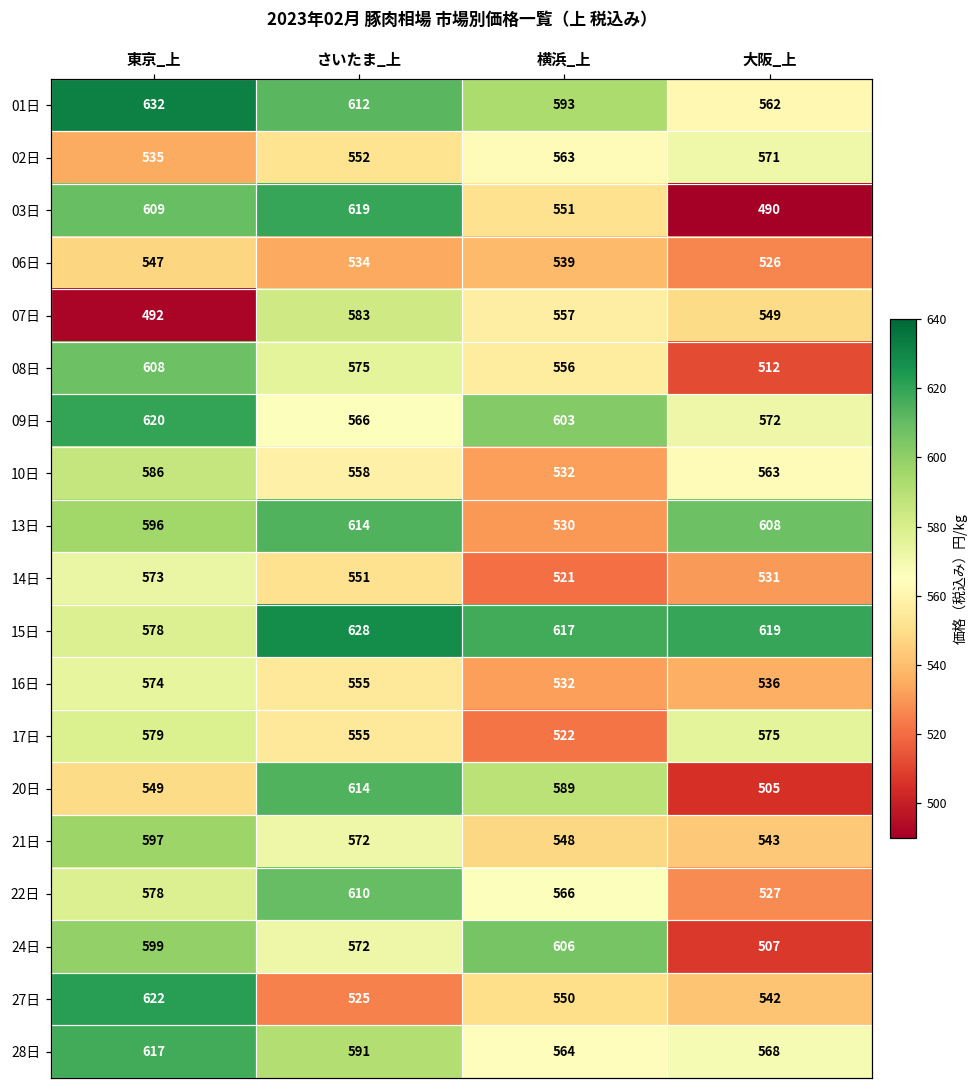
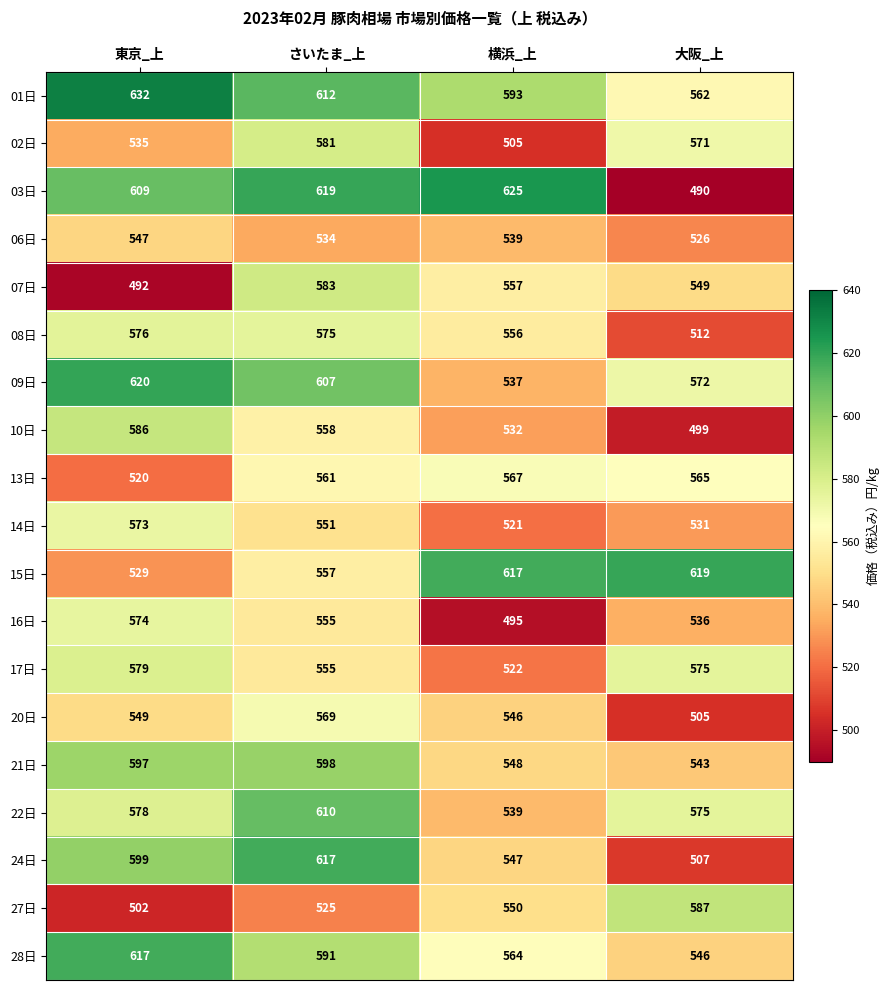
02日, さいたま_上: 552 -> 581
02日, 横浜_上: 563 -> 505
03日, 横浜_上: 551 -> 625
08日, 東京_上: 608 -> 576
09日, さいたま_上: 566 -> 607
09日, 横浜_上: 603 -> 537
10日, 大阪_上: 563 -> 499
13日, 東京_上: 596 -> 520
13日, さいたま_上: 614 -> 561
13日, 横浜_上: 530 -> 567
13日, 大阪_上: 608 -> 565
15日, 東京_上: 578 -> 529
15日, さいたま_上: 628 -> 557
16日, 横浜_上: 532 -> 495
20日, さいたま_上: 614 -> 569
20日, 横浜_上: 589 -> 546
21日, さいたま_上: 572 -> 598
22日, 横浜_上: 566 -> 539
22日, 大阪_上: 527 -> 575
24日, さいたま_上: 572 -> 617
24日, 横浜_上: 606 -> 547
27日, 東京_上: 622 -> 502
27日, 大阪_上: 542 -> 587
28日, 大阪_上: 568 -> 546
